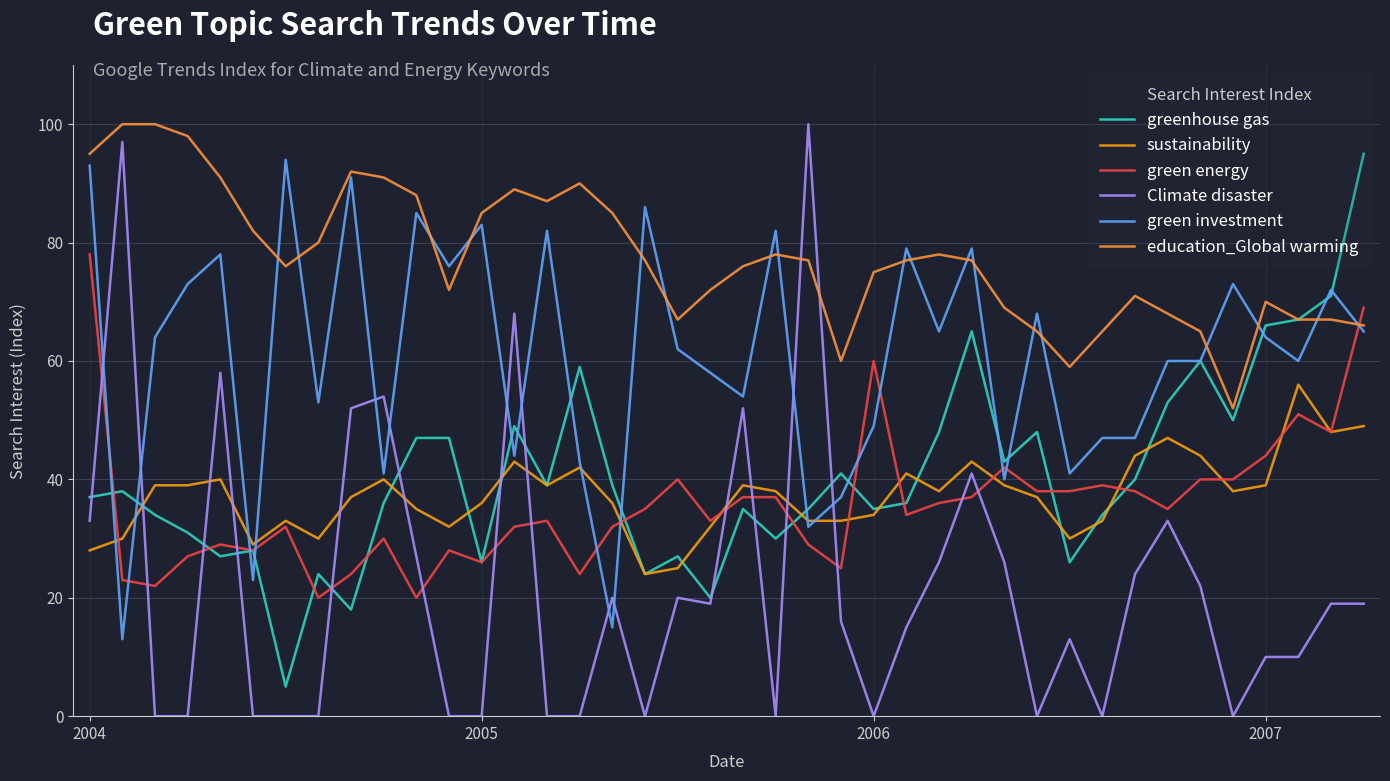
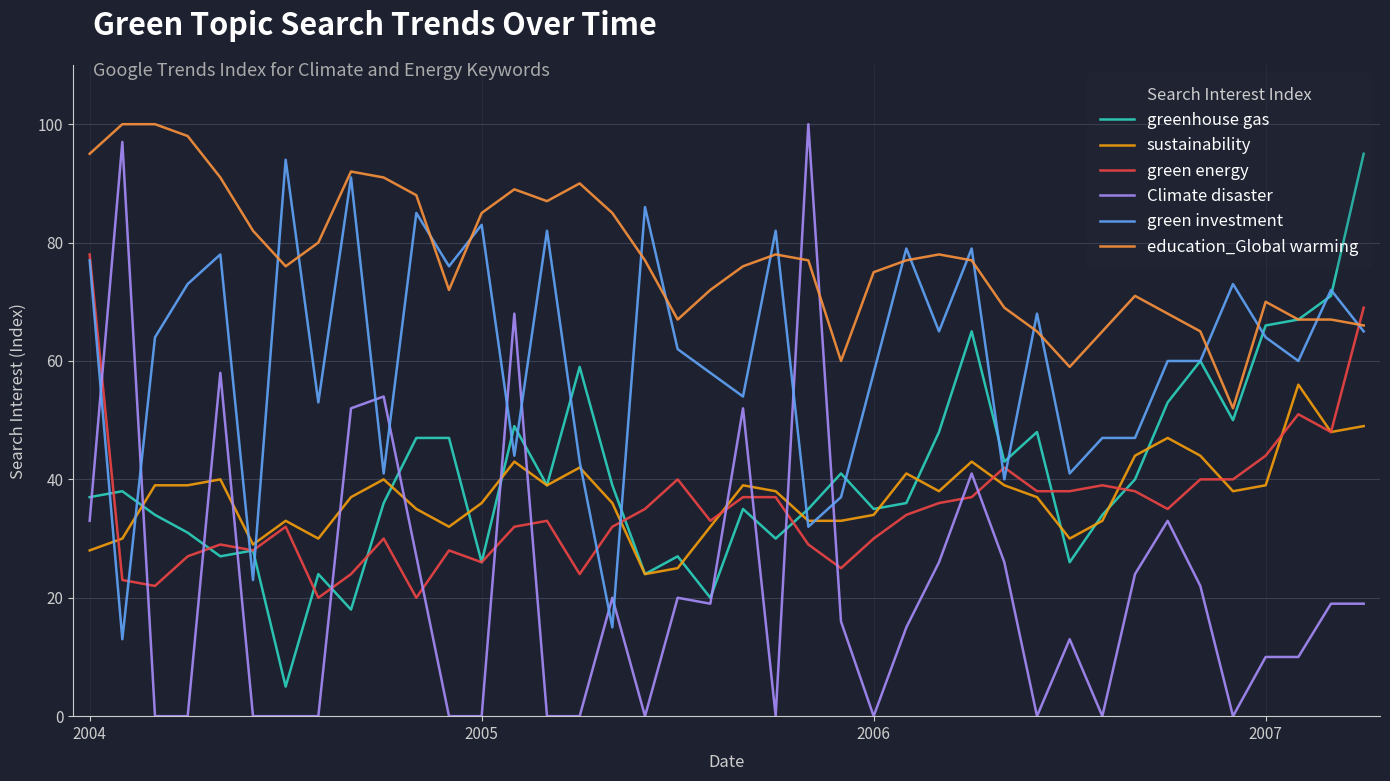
green investment, 2004: 93 -> 77
green energy, 2006: 60 -> 30
green investment, 2006: 49 -> 58
